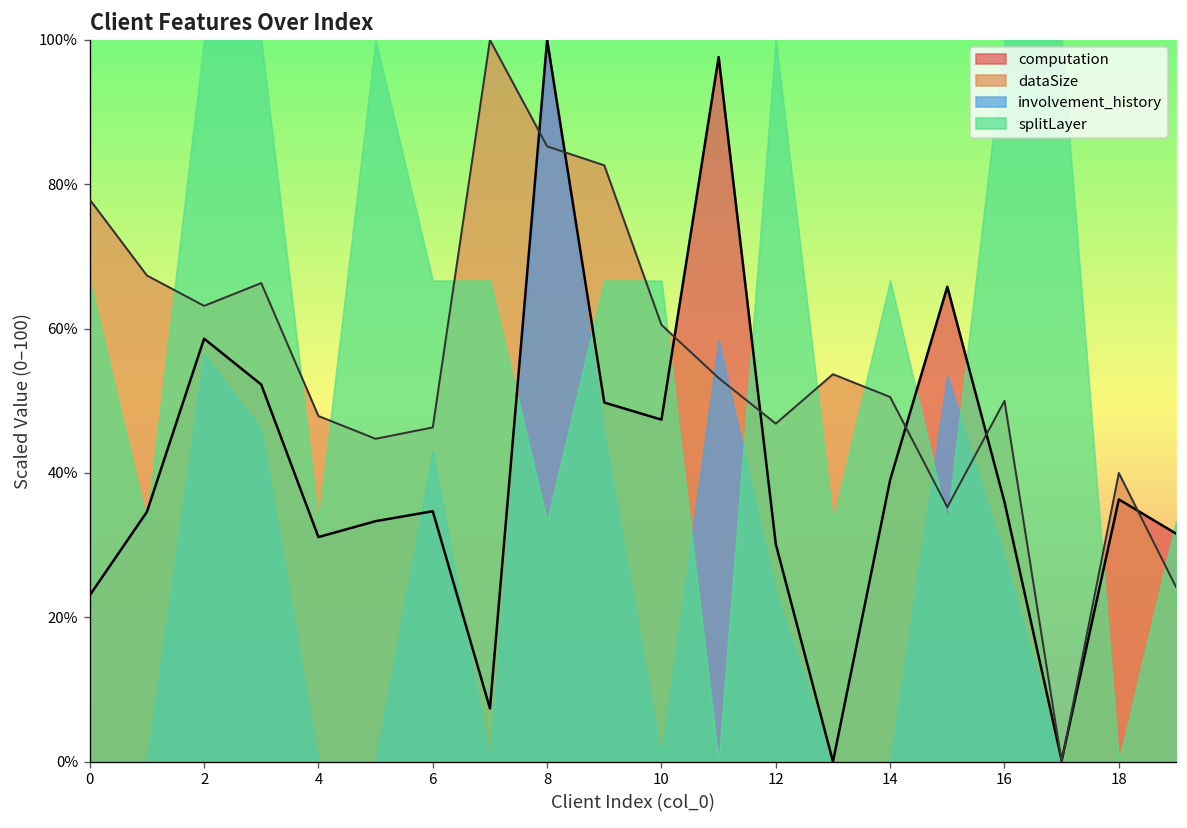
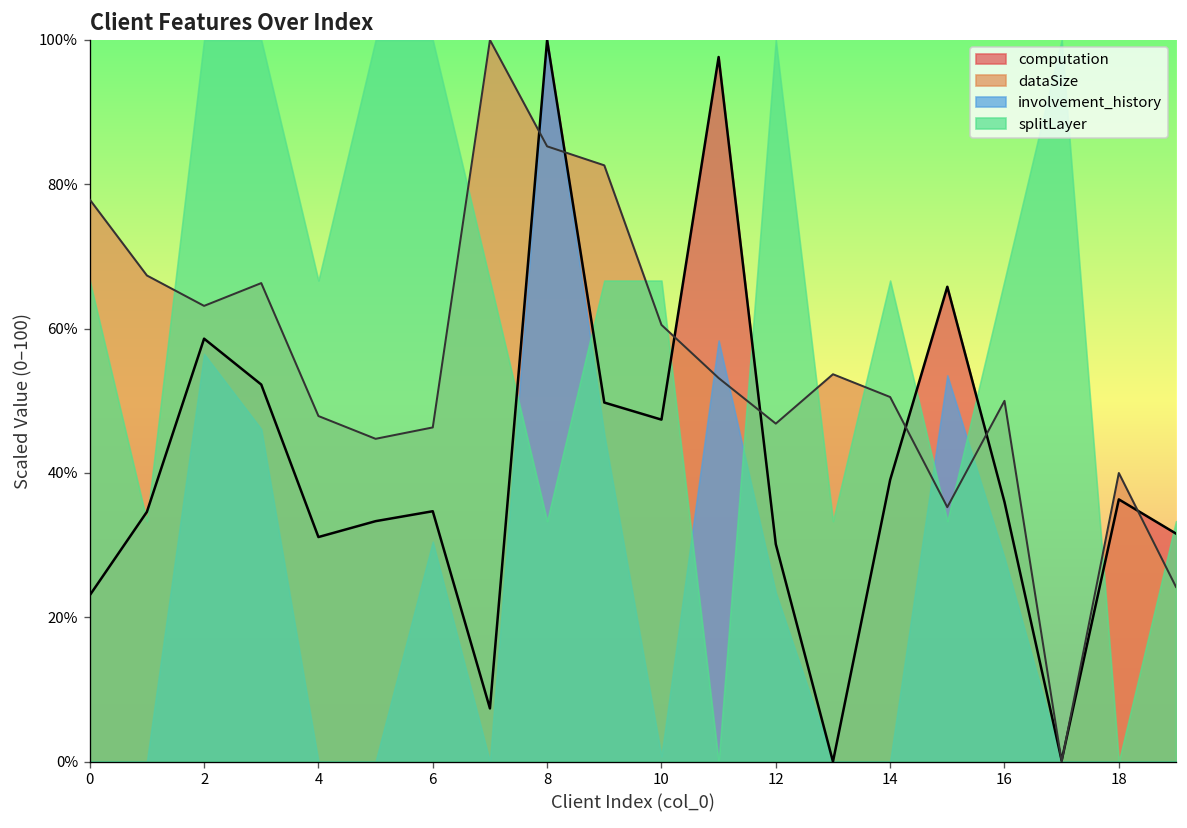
splitLayer, 4: 33% -> 67%
involvement_history, 6: 43% -> 30%
splitLayer, 6: 67% -> 100%
splitLayer, 16: 100% -> 67%
